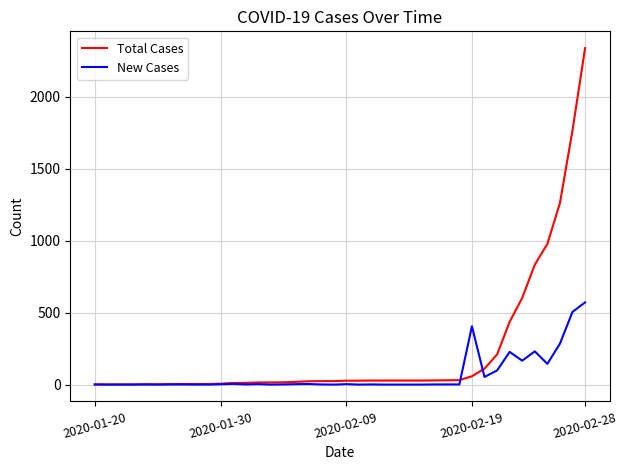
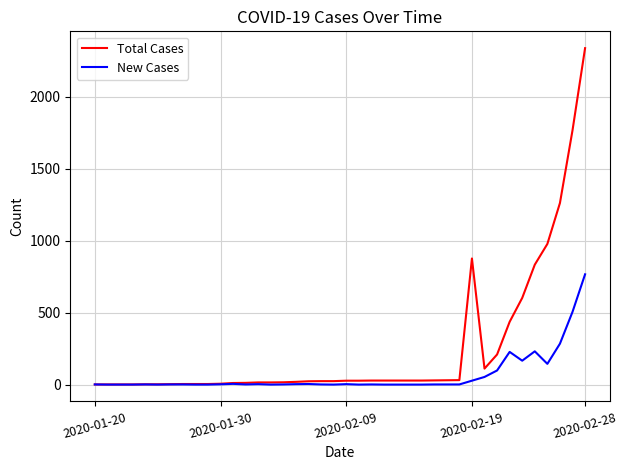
Total Cases, 2020-02-19: 60 -> 880
New Cases, 2020-02-19: 410 -> 30
New Cases, 2020-02-28: 570 -> 770
